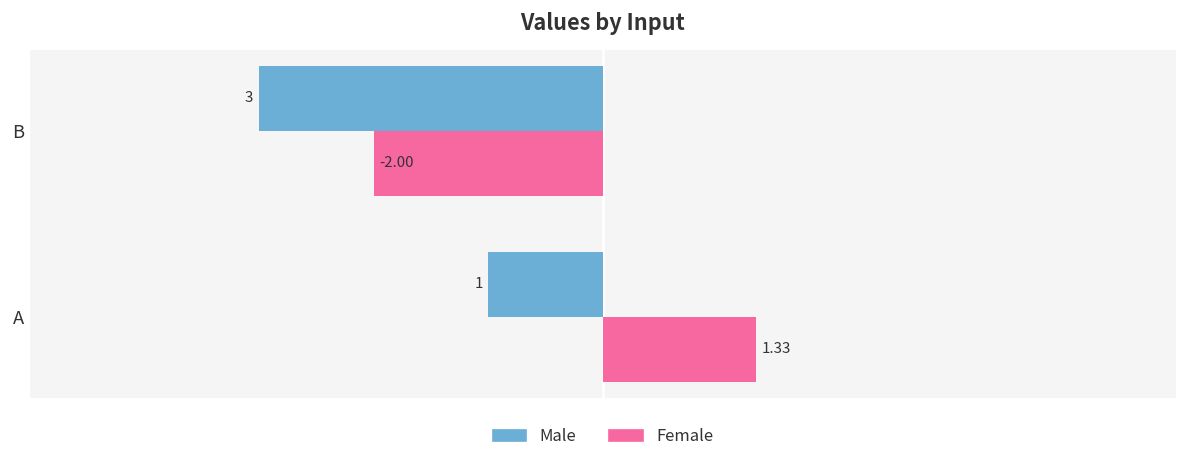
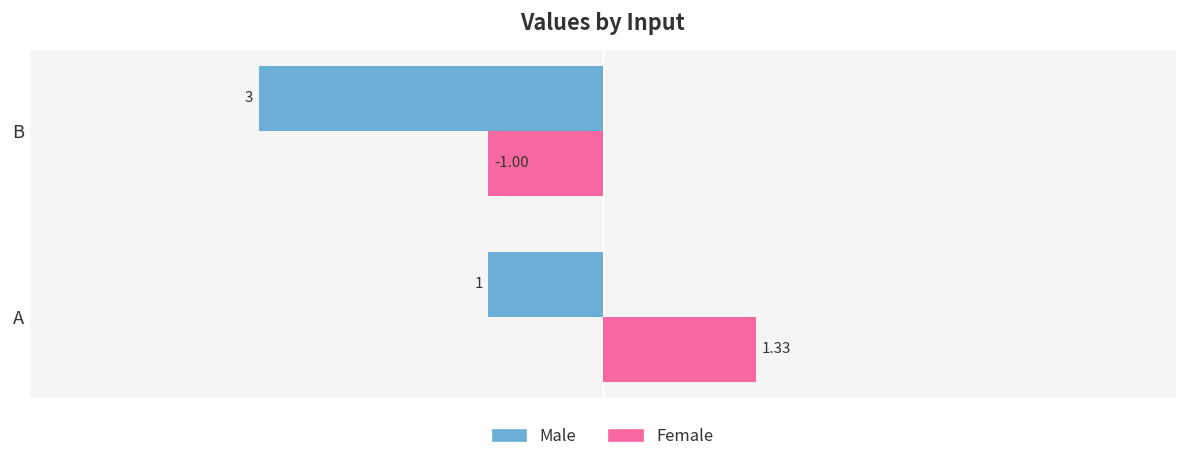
Female, B: -2.00 -> -1.00
